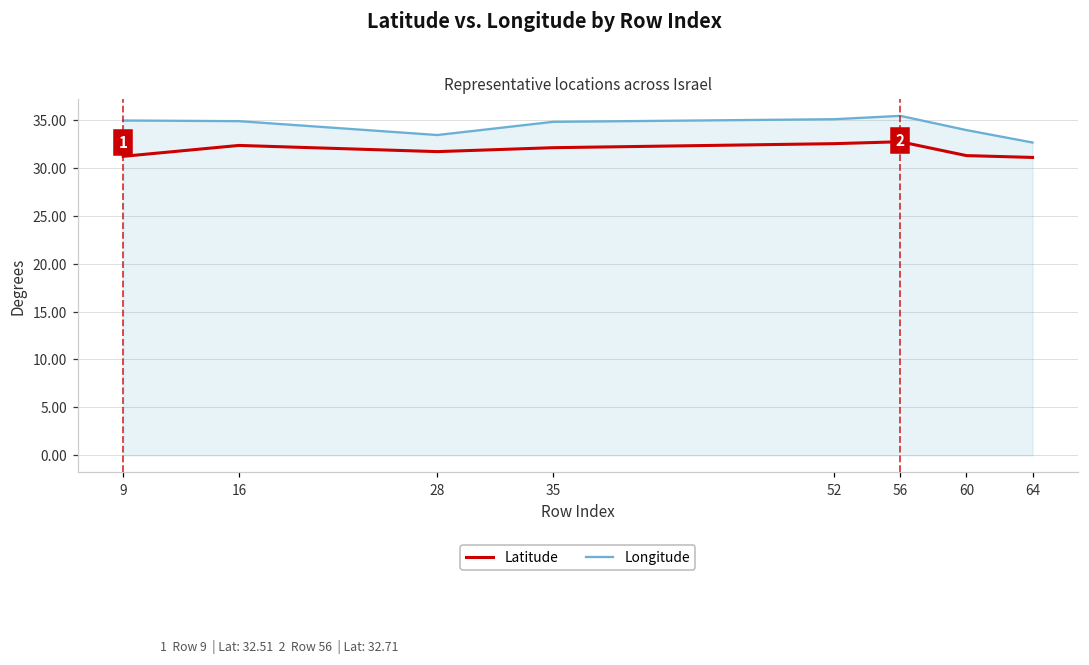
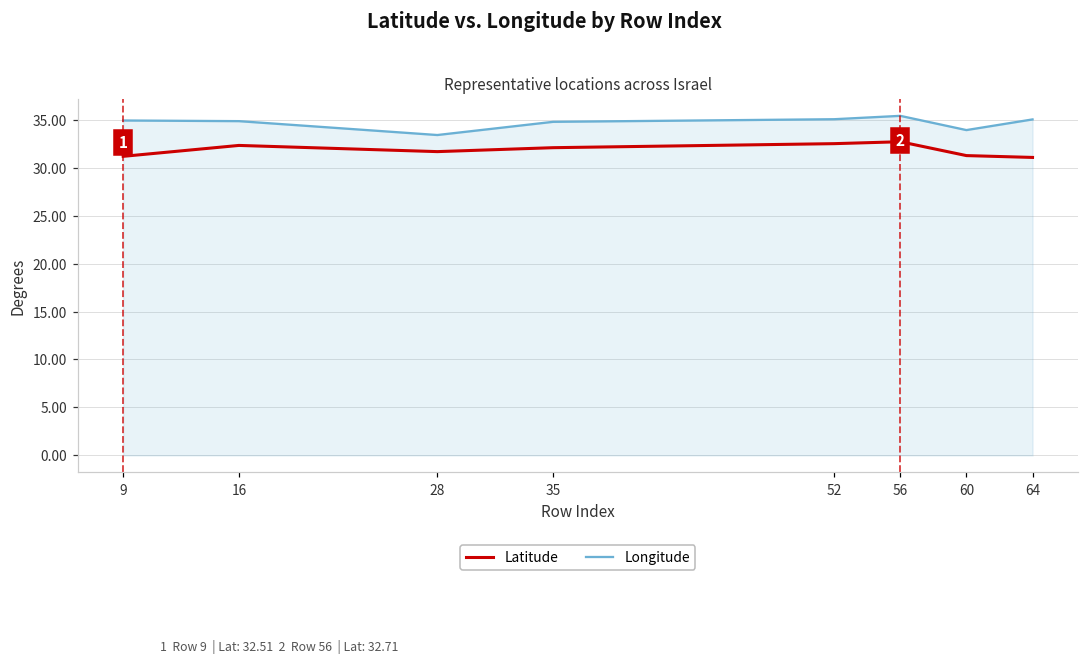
Longitude, 64: 33 -> 35
